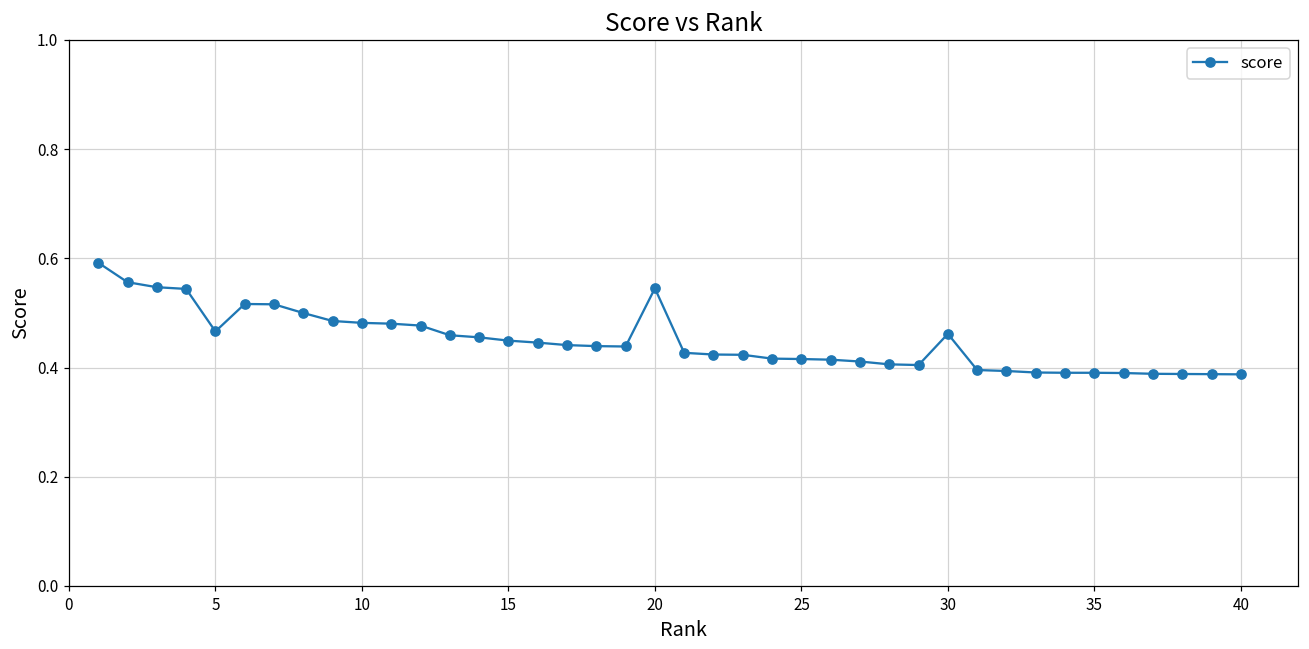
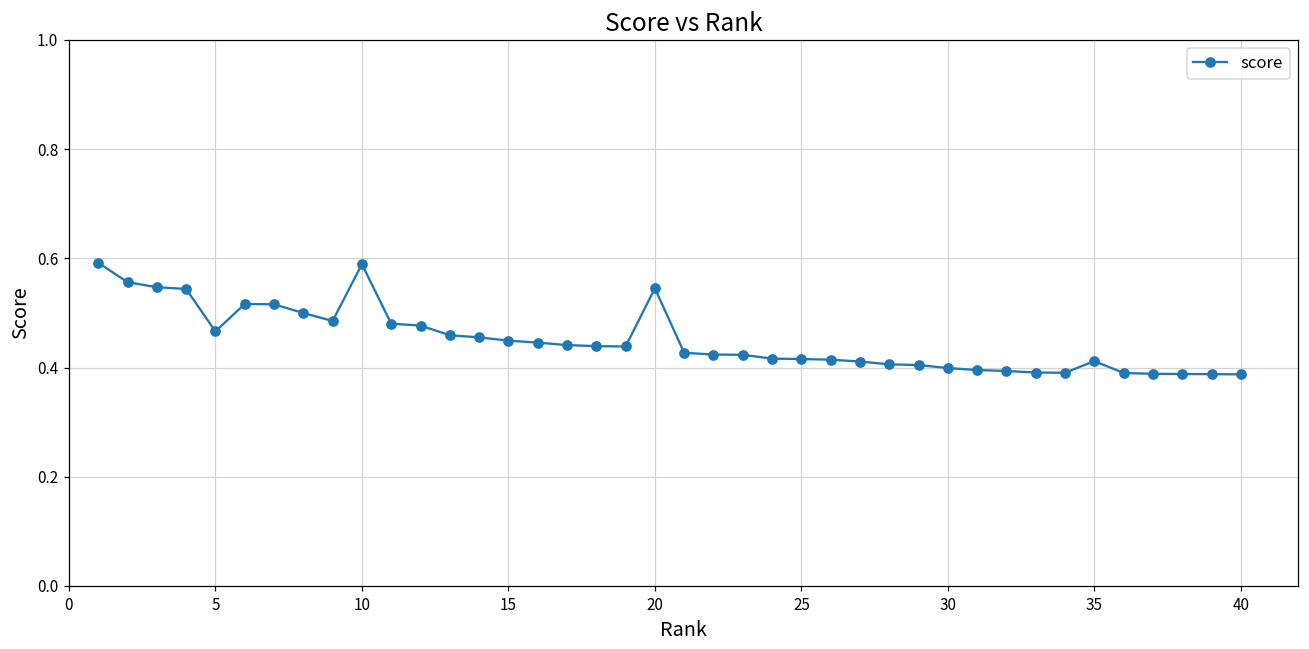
10: 0.48 -> 0.59
30: 0.46 -> 0.40
35: 0.39 -> 0.41
